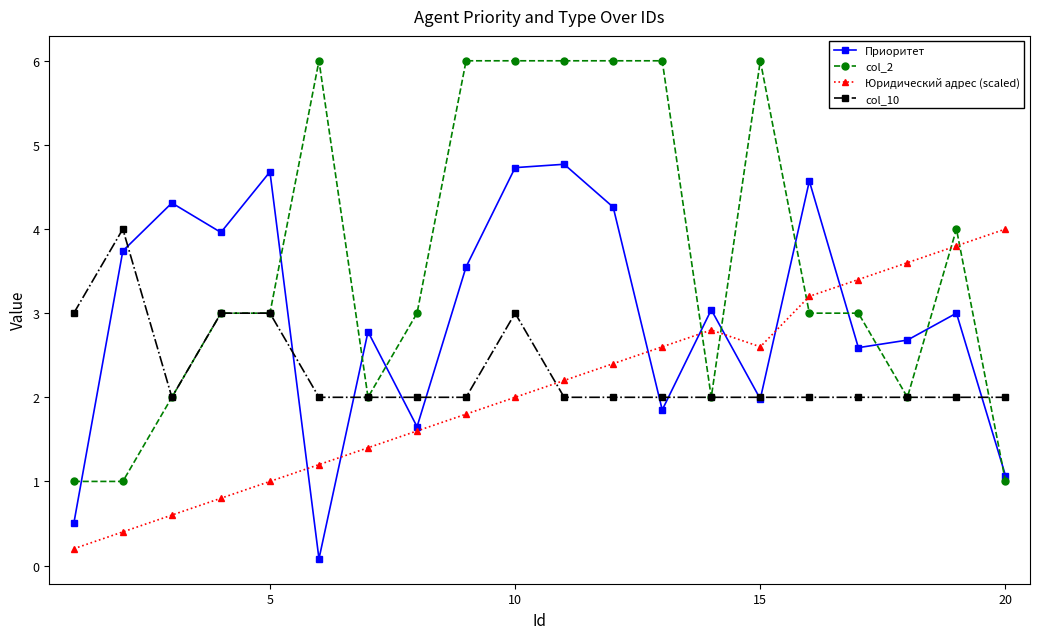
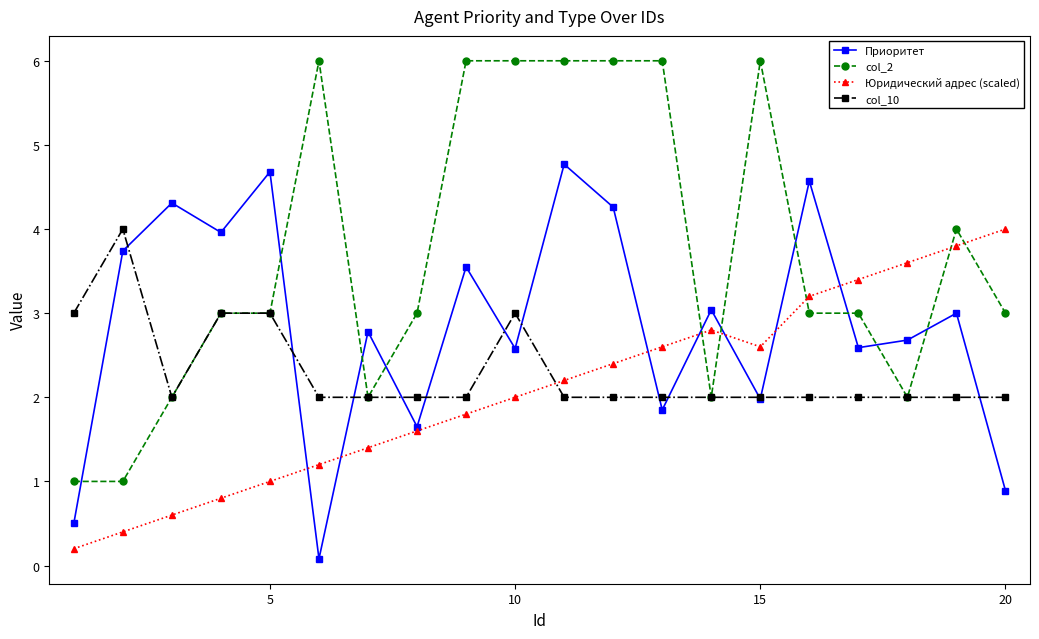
Приоритет, 10: 4.7 -> 2.6
Приоритет, 20: 1.1 -> 0.9
col_2, 20: 1 -> 3
